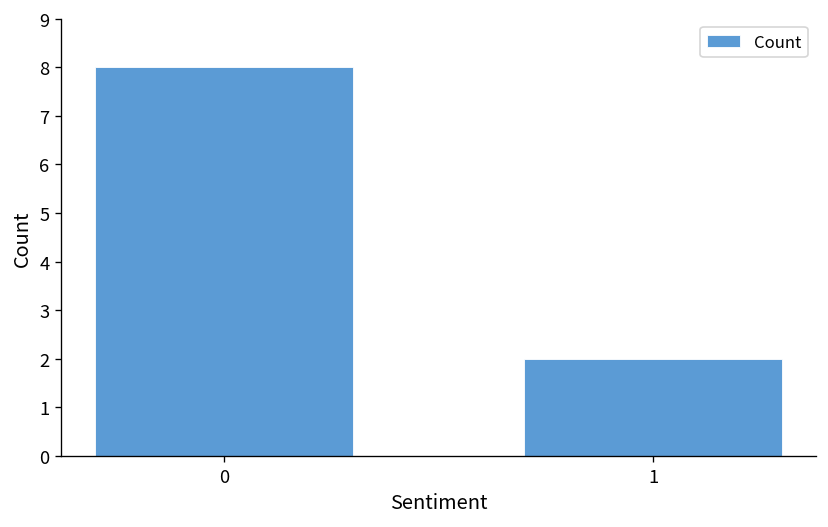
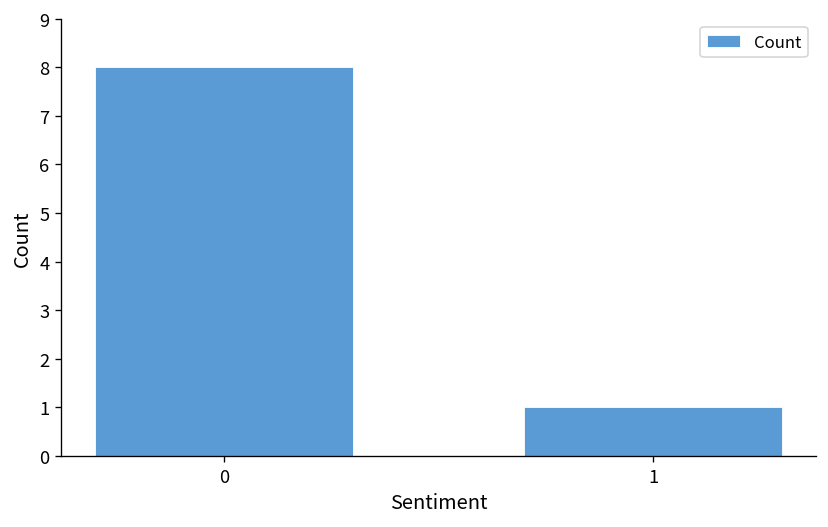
1: 2 -> 1
